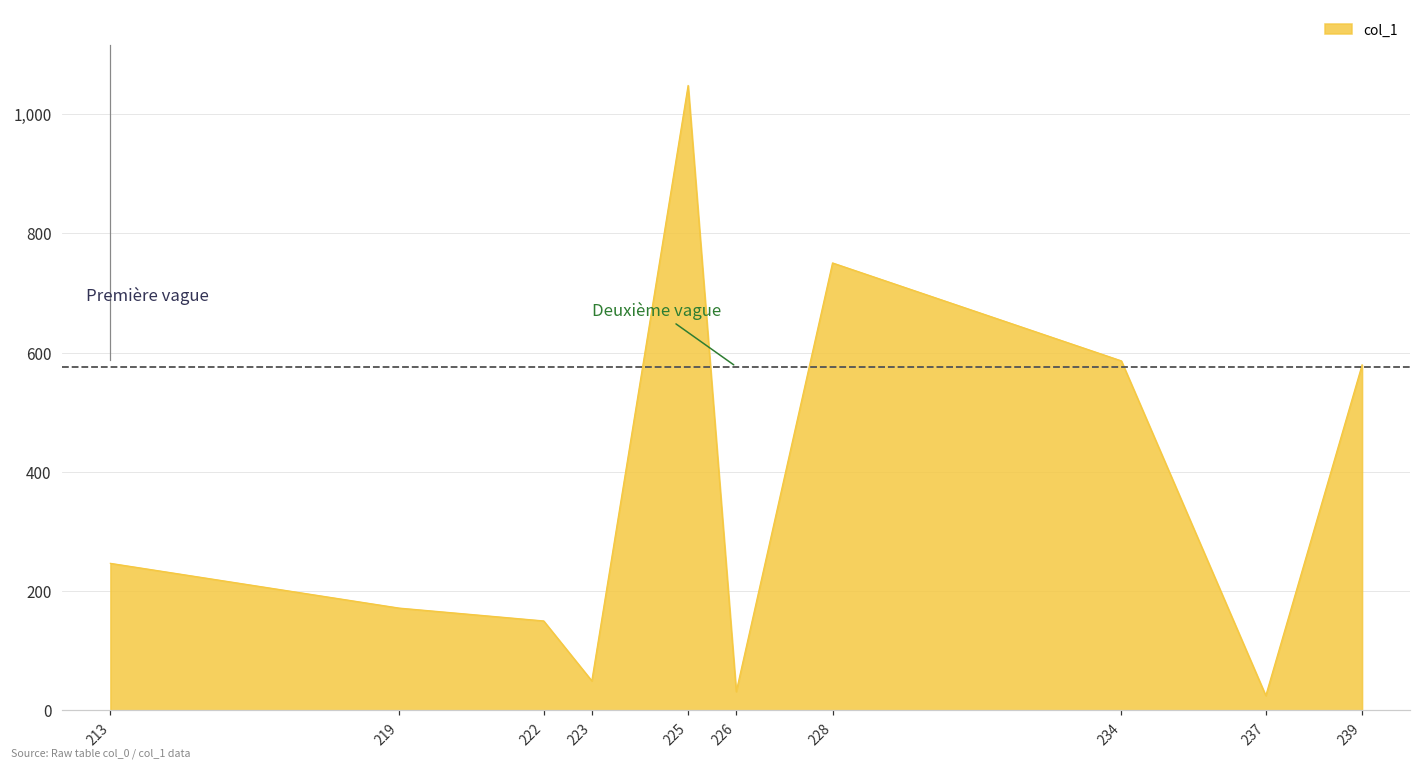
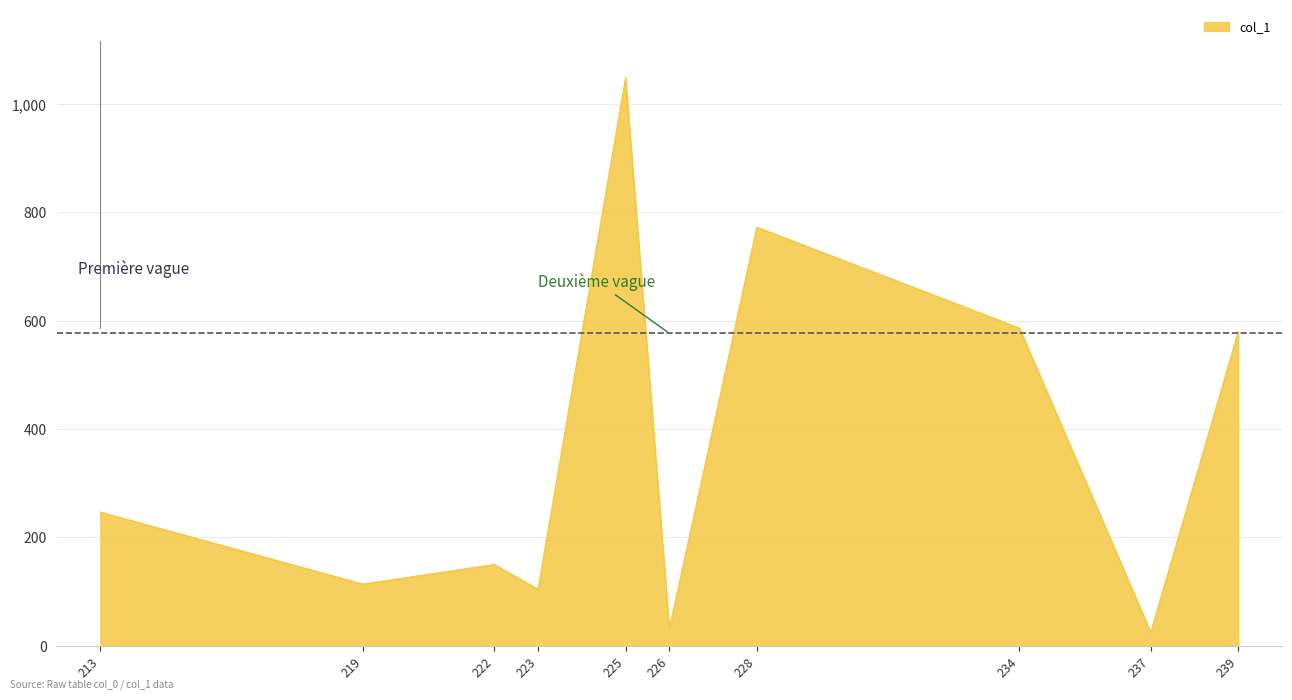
219: 170 -> 110
223: 50 -> 100
228: 750 -> 770
